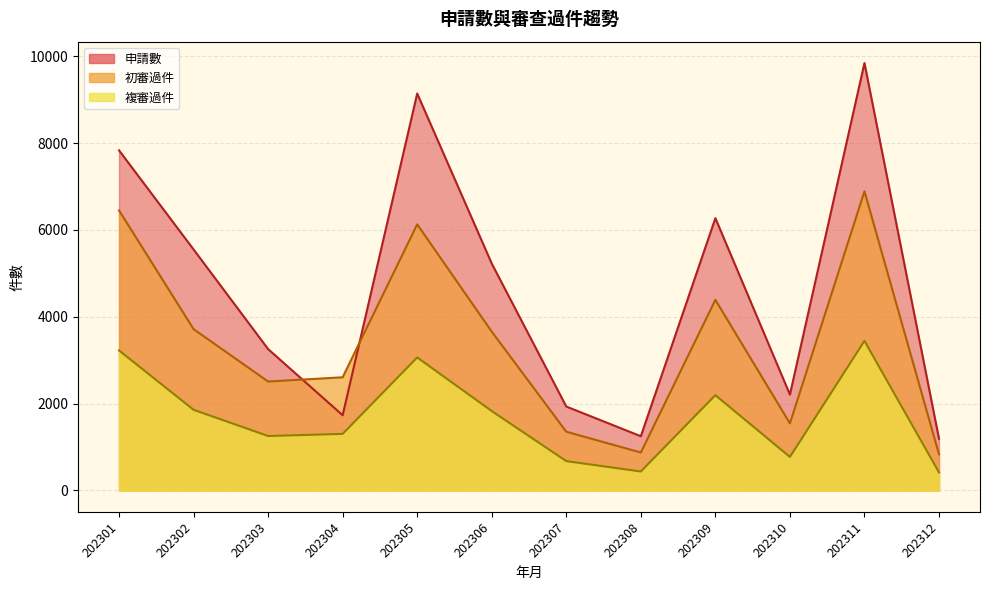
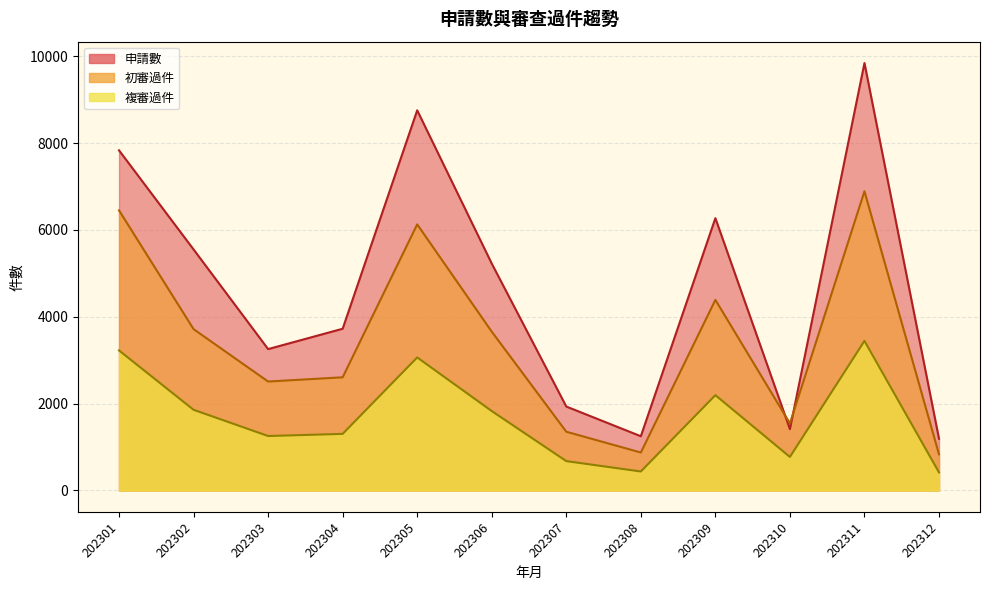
申請數, 202304: 1700 -> 3700
申請數, 202305: 9100 -> 8800
申請數, 202310: 2200 -> 1400
